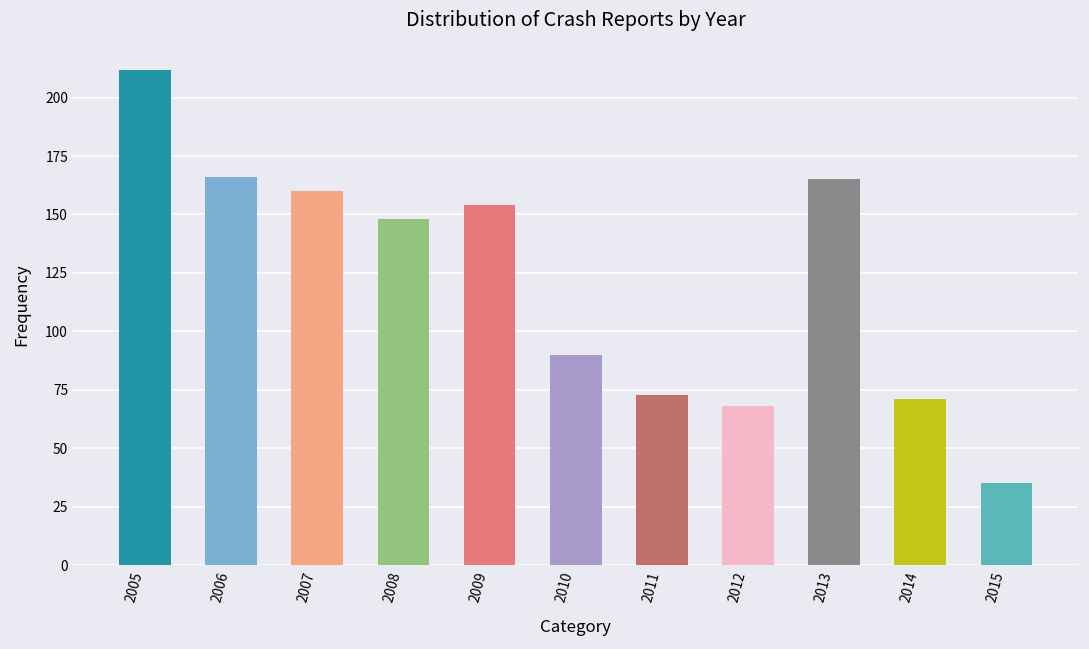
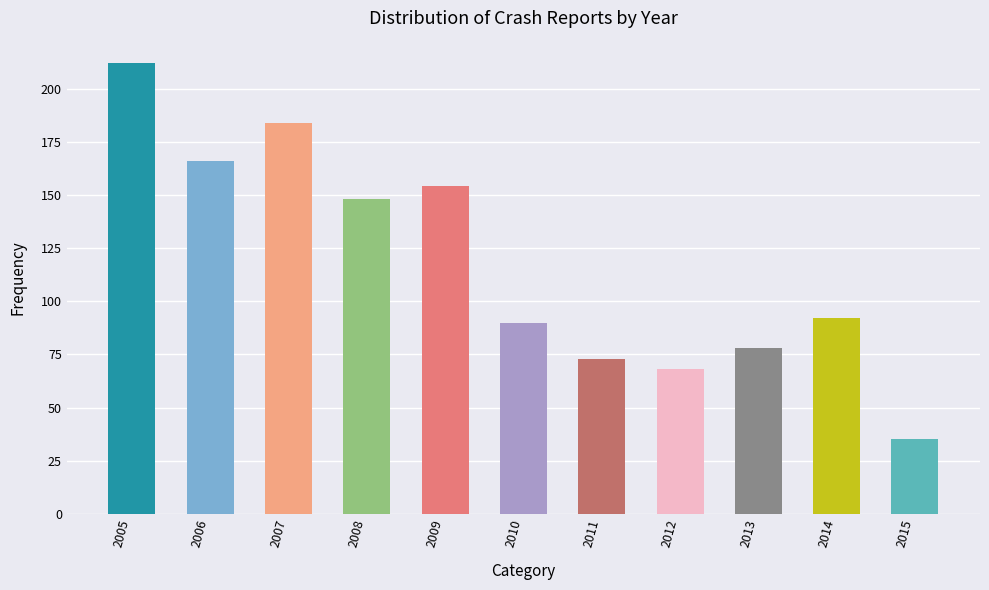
2007: 160 -> 184
2013: 165 -> 78
2014: 71 -> 92
